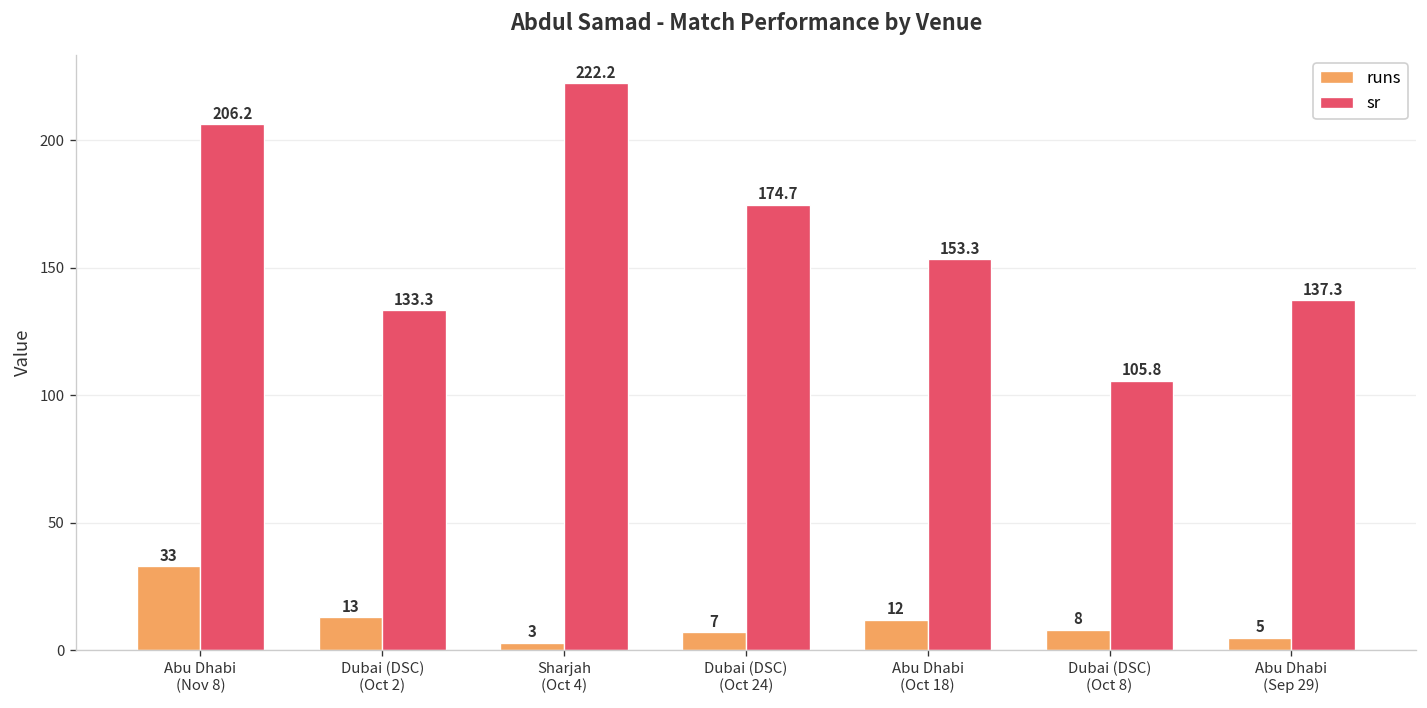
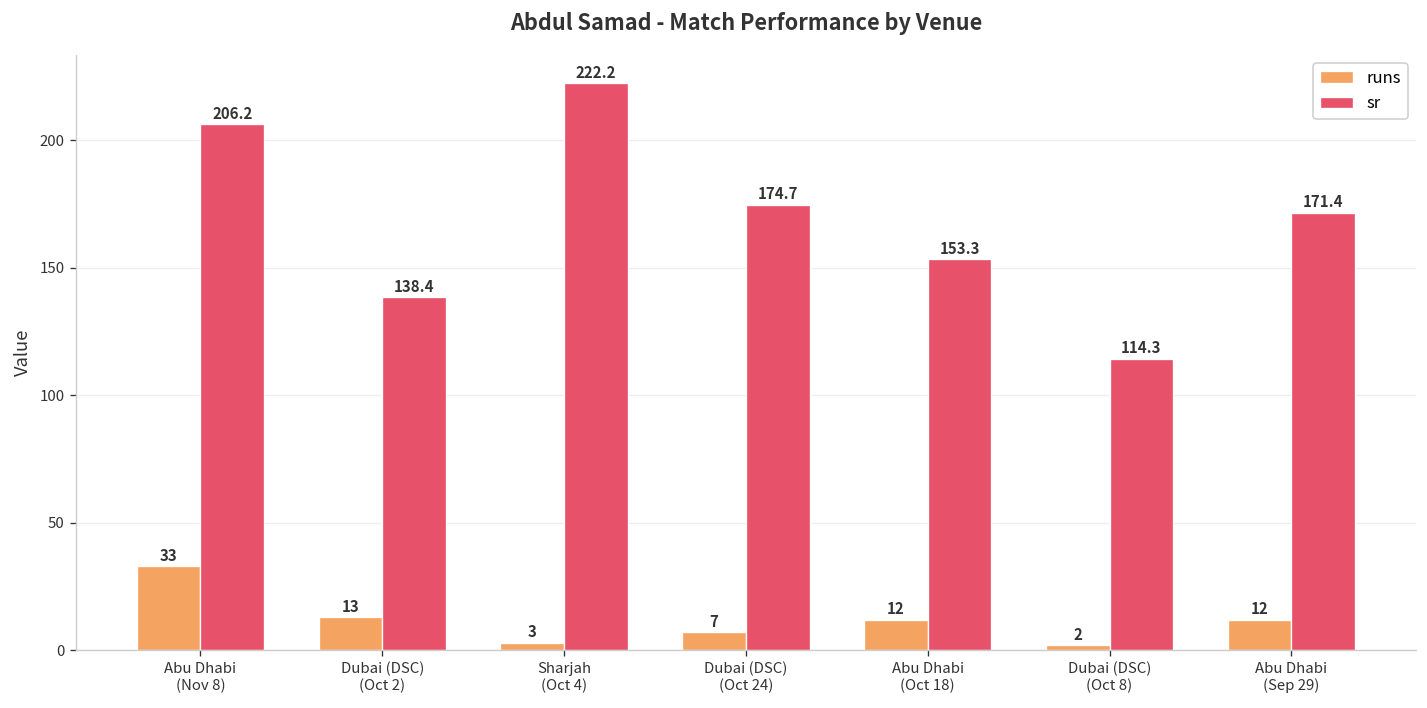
sr, Dubai (DSC) (Oct 2): 133.3 -> 138.4
runs, Dubai (DSC) (Oct 8): 8 -> 2
sr, Dubai (DSC) (Oct 8): 105.8 -> 114.3
runs, Abu Dhabi (Sep 29): 5 -> 12
sr, Abu Dhabi (Sep 29): 137.3 -> 171.4
